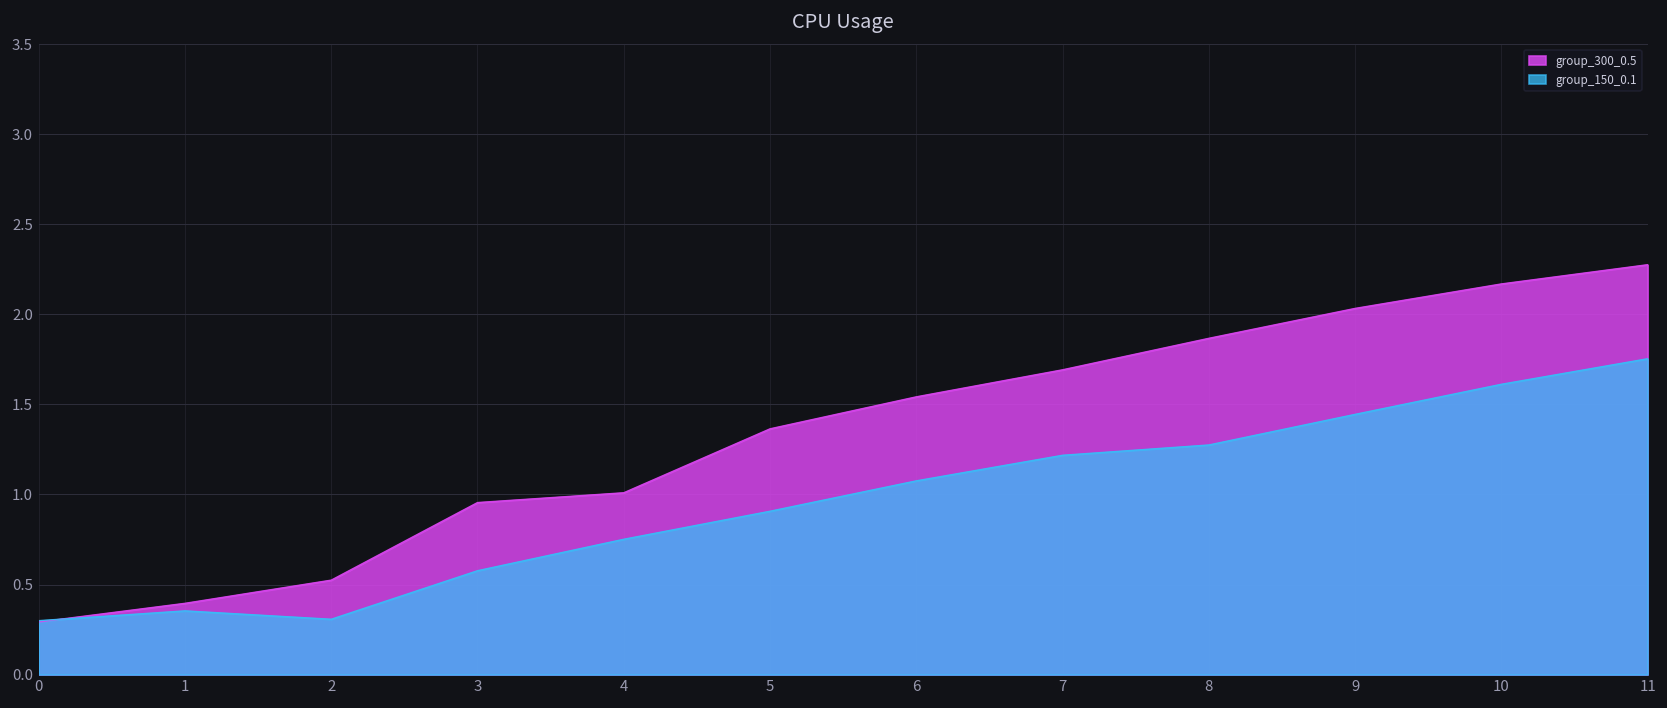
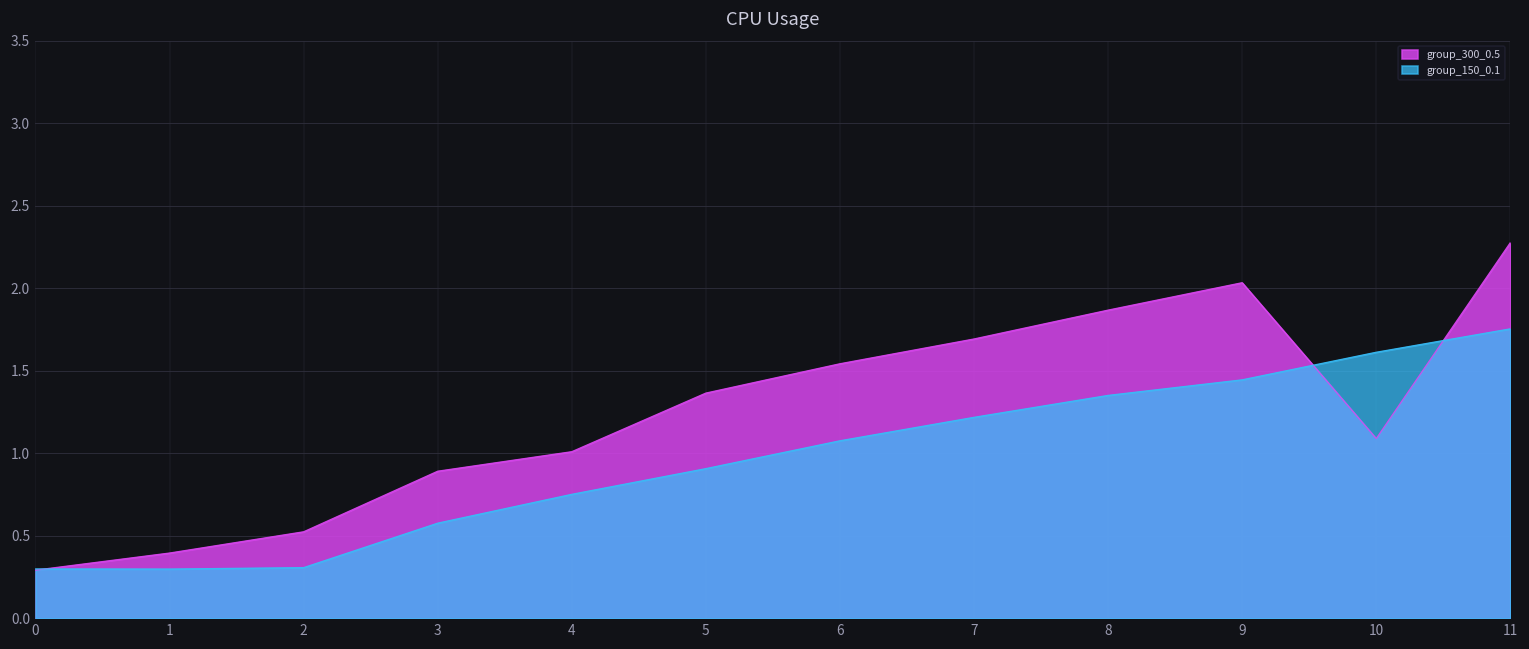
group_150_0.1, 1: 0.35 -> 0.30
group_300_0.5, 3: 0.96 -> 0.89
group_150_0.1, 8: 1.28 -> 1.35
group_300_0.5, 10: 2.17 -> 1.09
